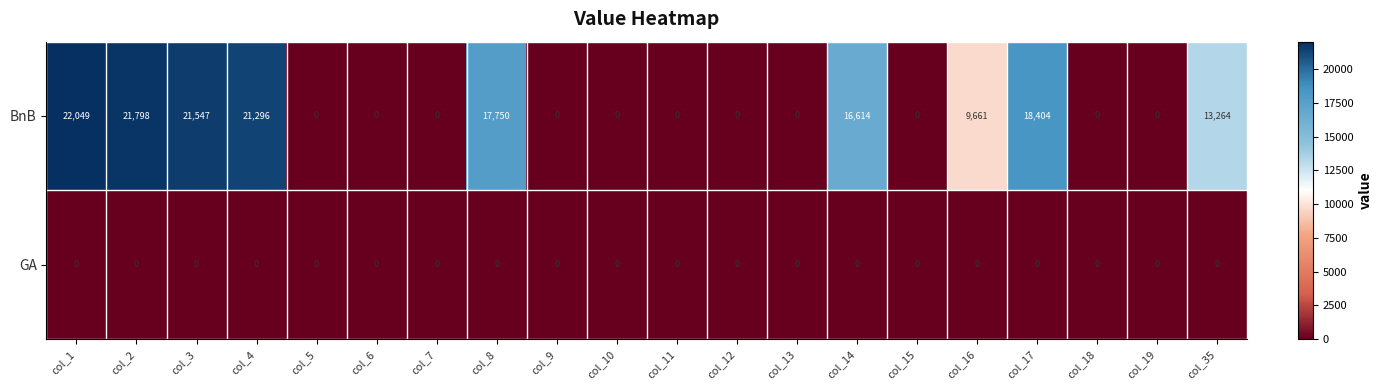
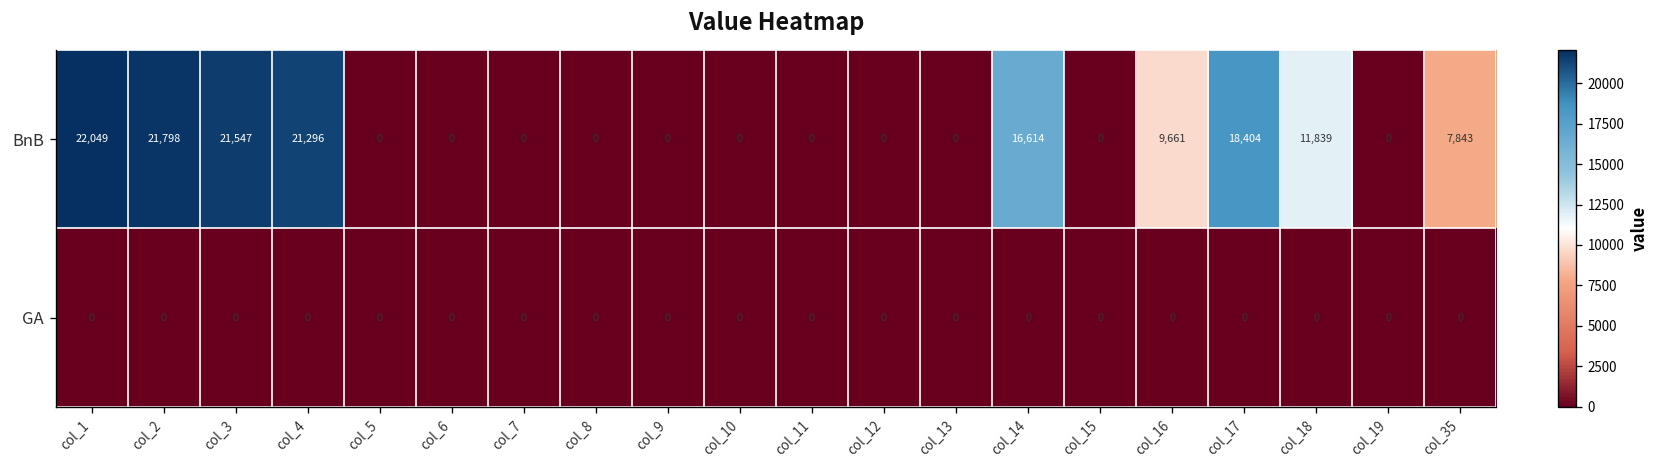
BnB, col_8: 17,750 -> 0
BnB, col_18: 0 -> 11,839
BnB, col_35: 13,264 -> 7,843
